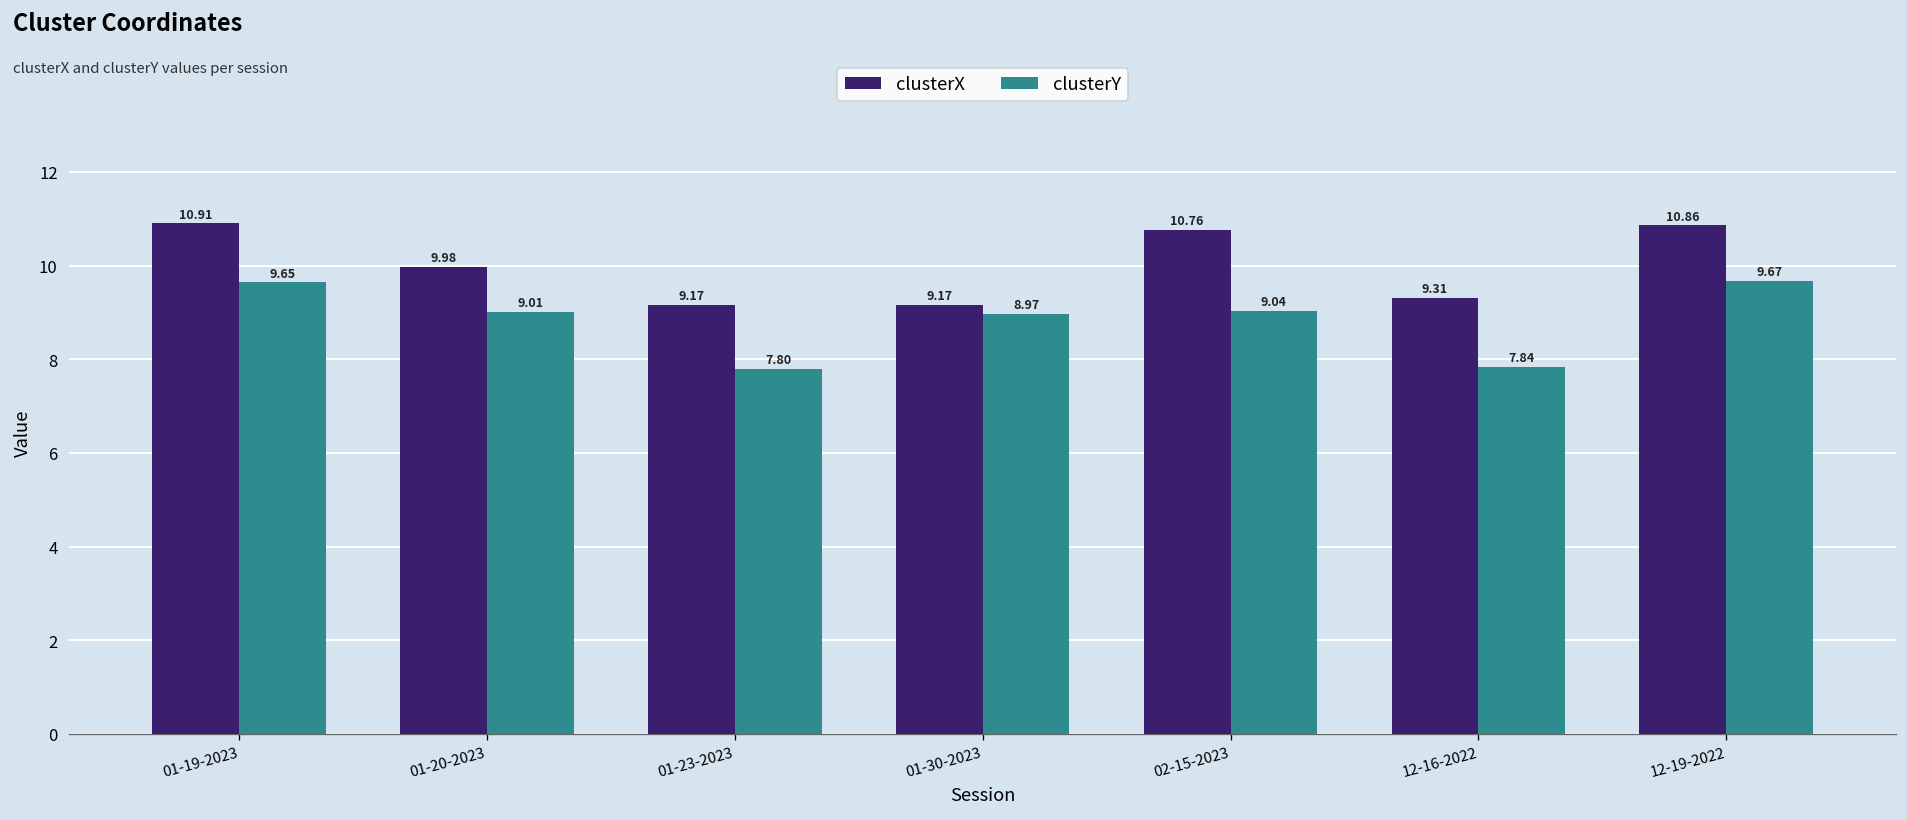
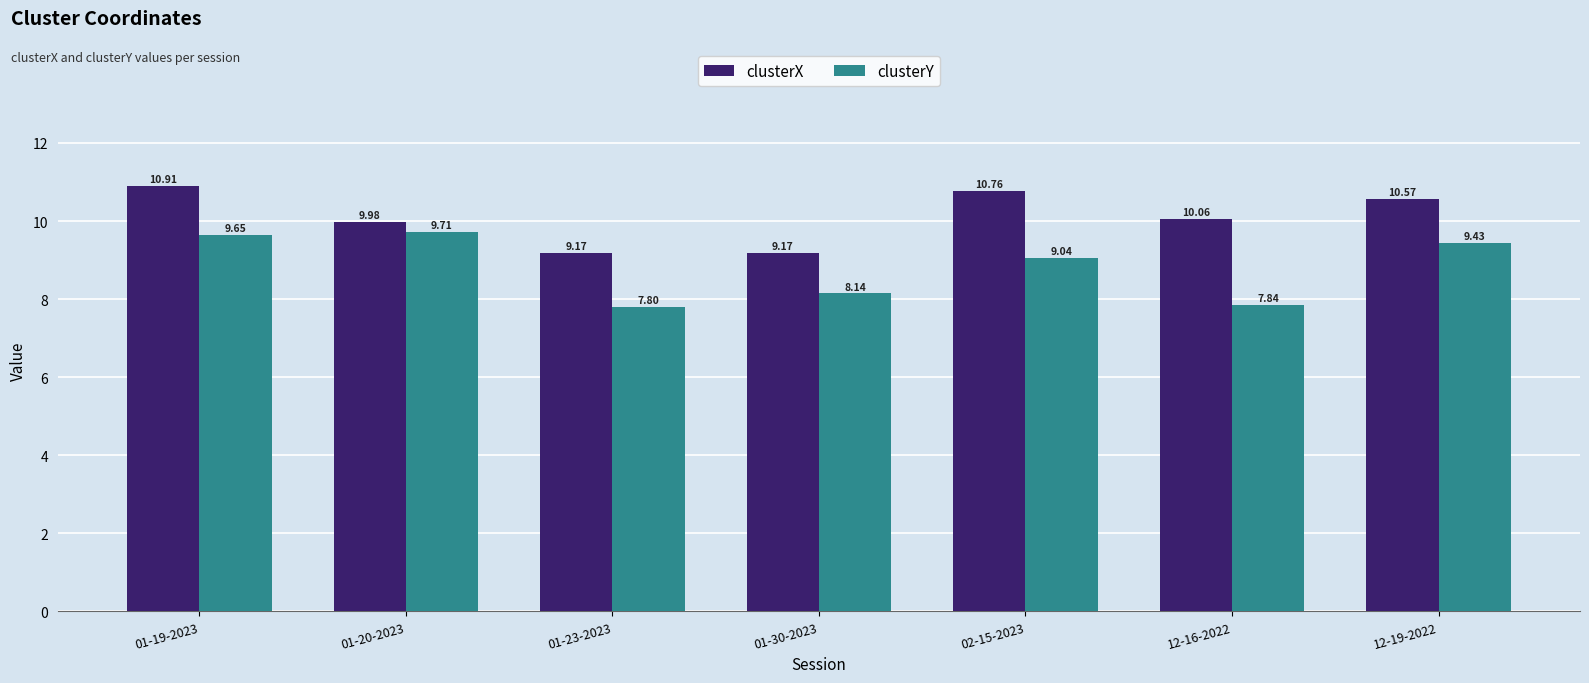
clusterY, 01-20-2023: 9.01 -> 9.71
clusterY, 01-30-2023: 8.97 -> 8.14
clusterX, 12-16-2022: 9.31 -> 10.06
clusterX, 12-19-2022: 10.86 -> 10.57
clusterY, 12-19-2022: 9.67 -> 9.43
